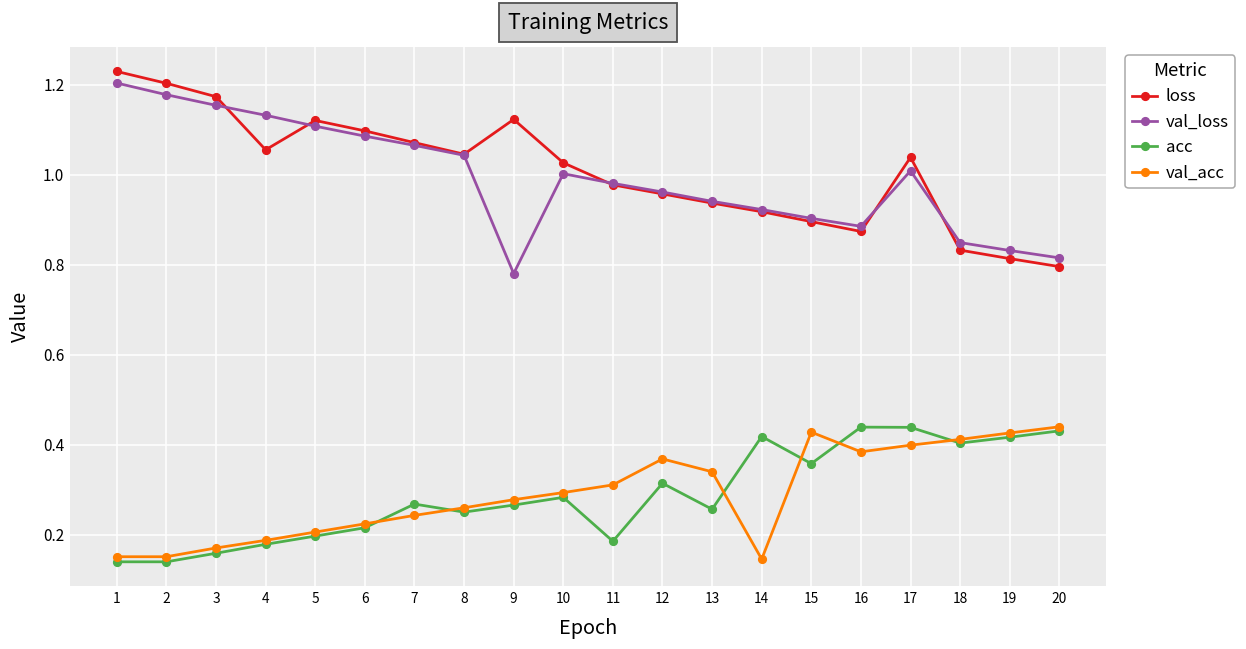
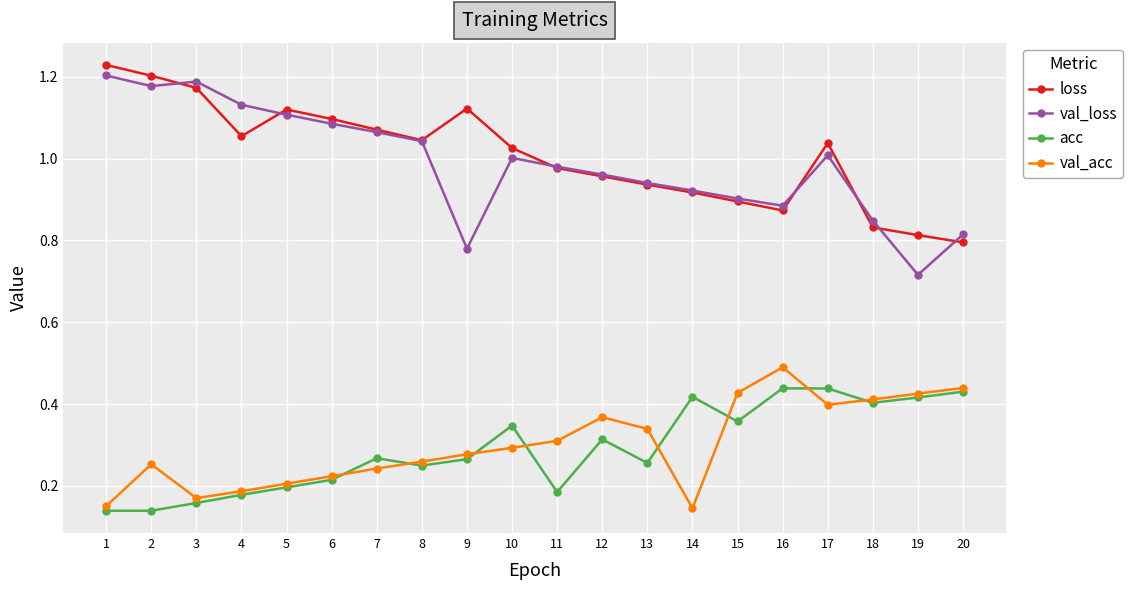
val_acc, 2: 0.15 -> 0.25
val_loss, 3: 1.15 -> 1.19
acc, 10: 0.28 -> 0.35
val_acc, 16: 0.38 -> 0.49
val_loss, 19: 0.83 -> 0.72
